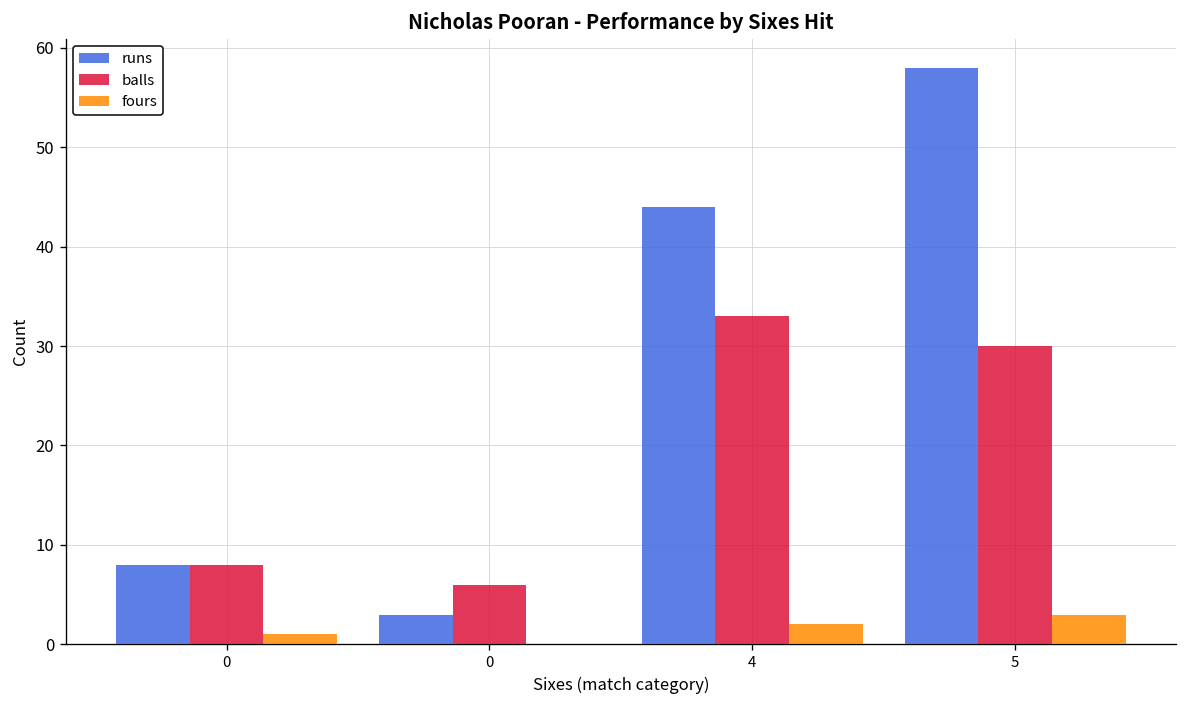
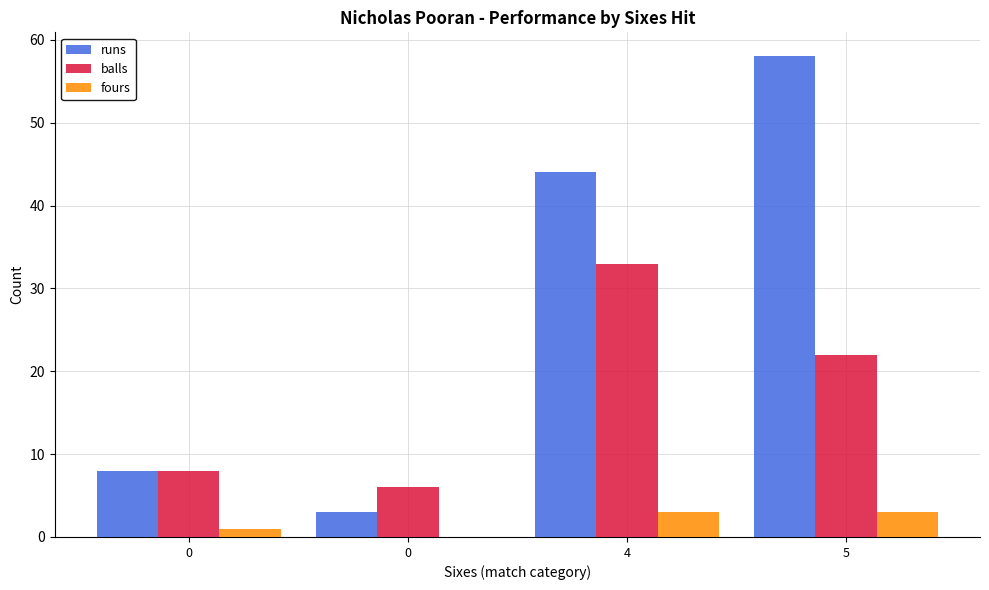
fours, 4: 2 -> 3
balls, 5: 30 -> 22
